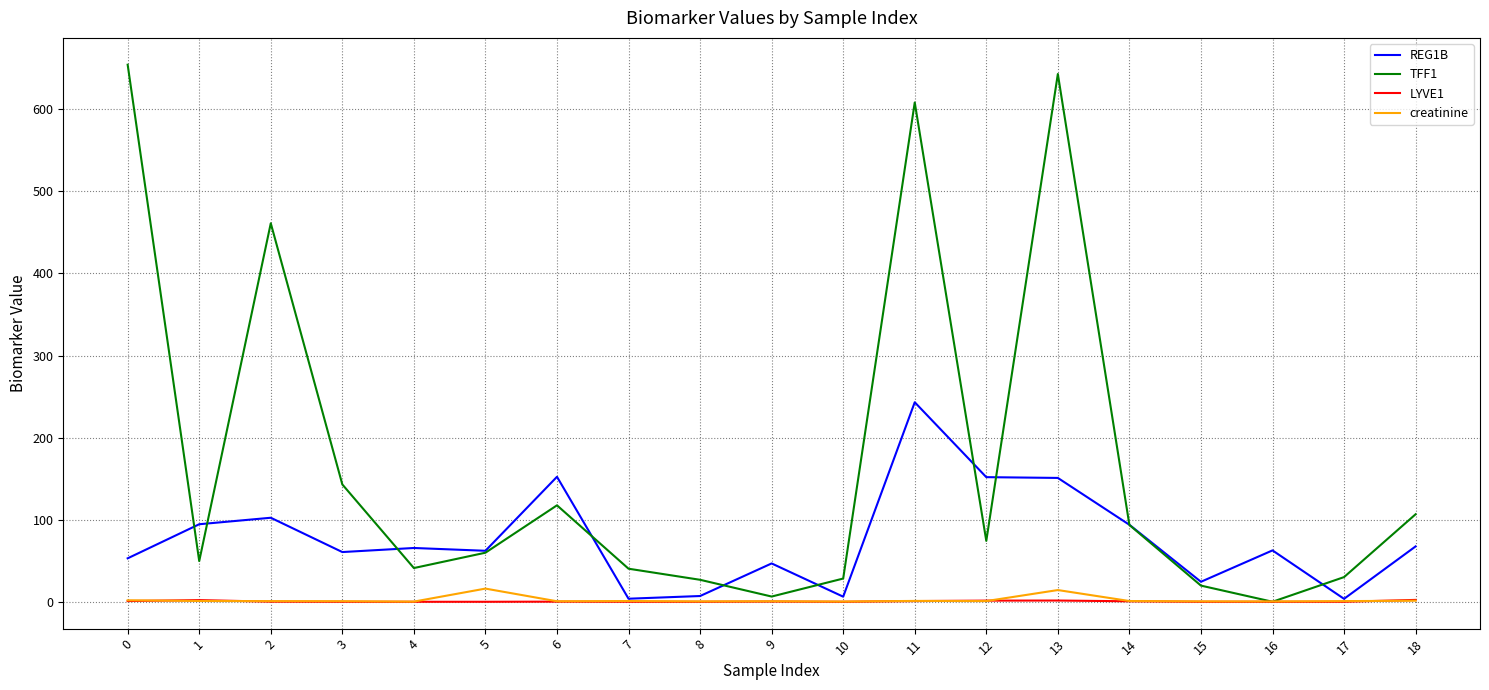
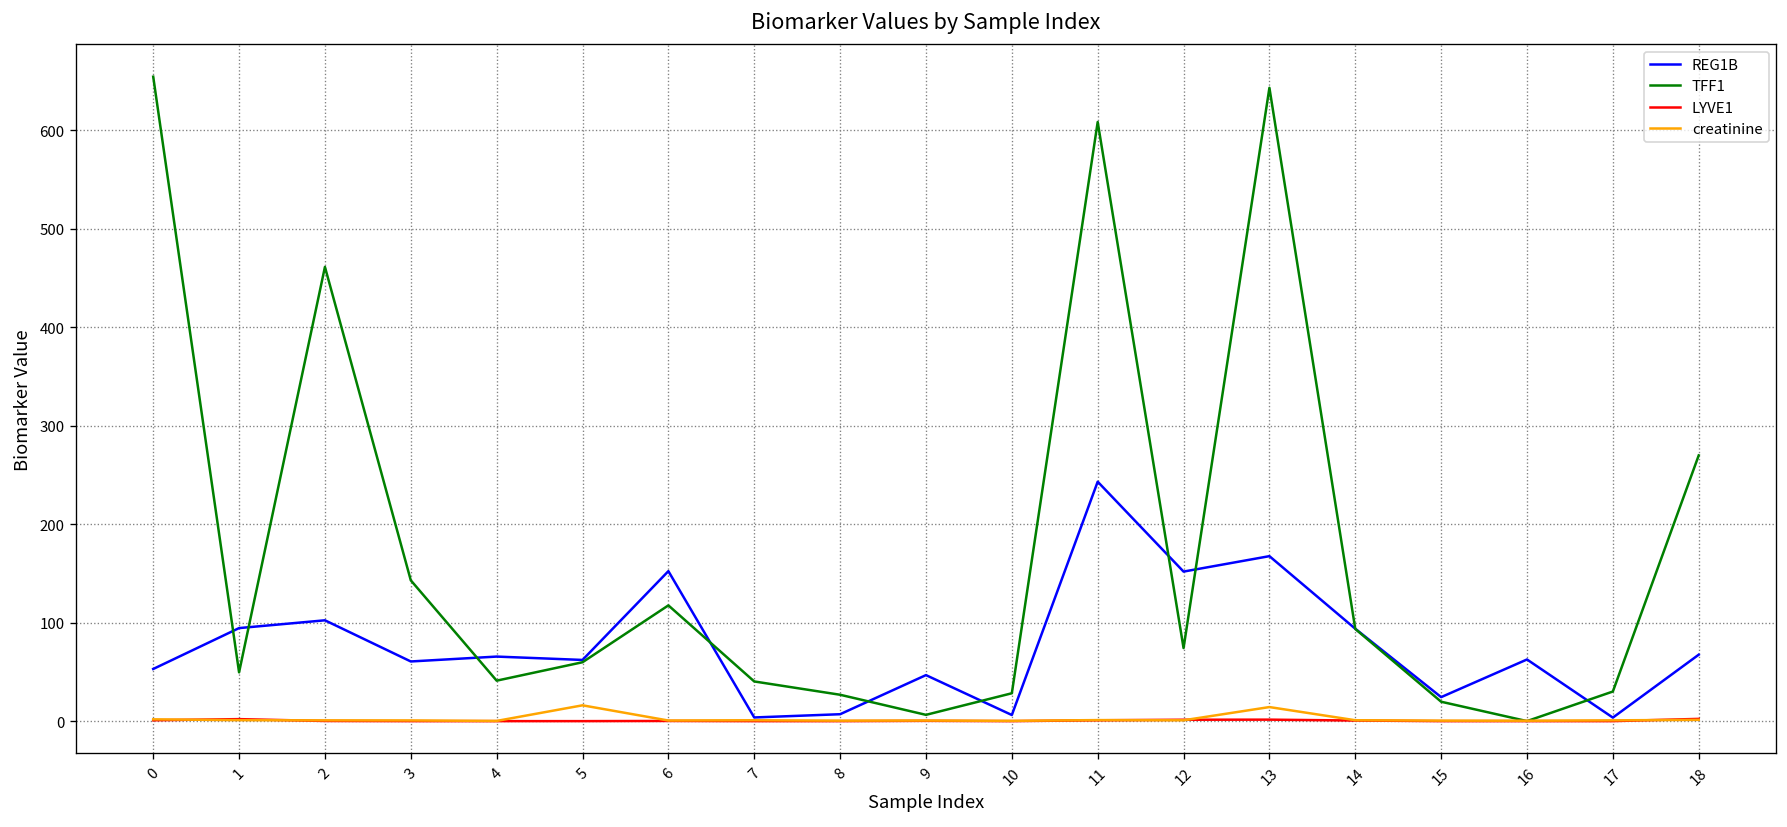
REG1B, 13: 150 -> 170
TFF1, 18: 110 -> 270
